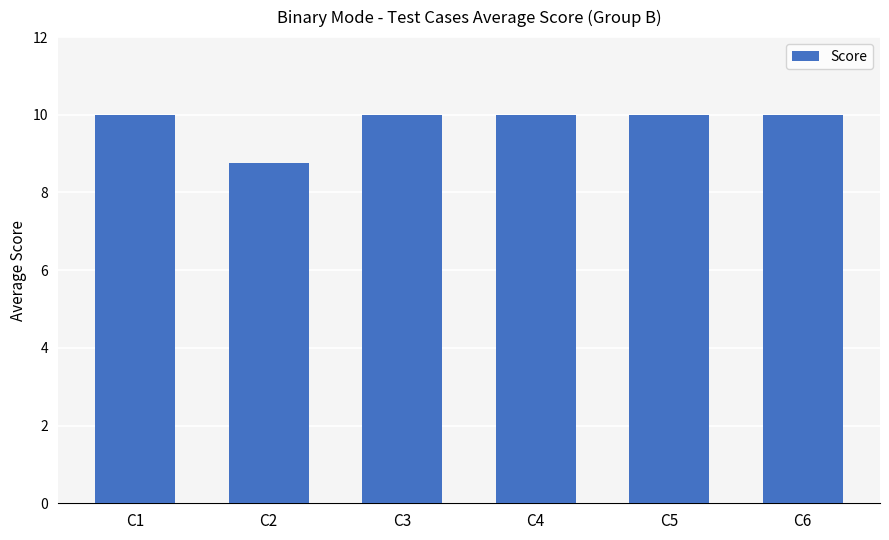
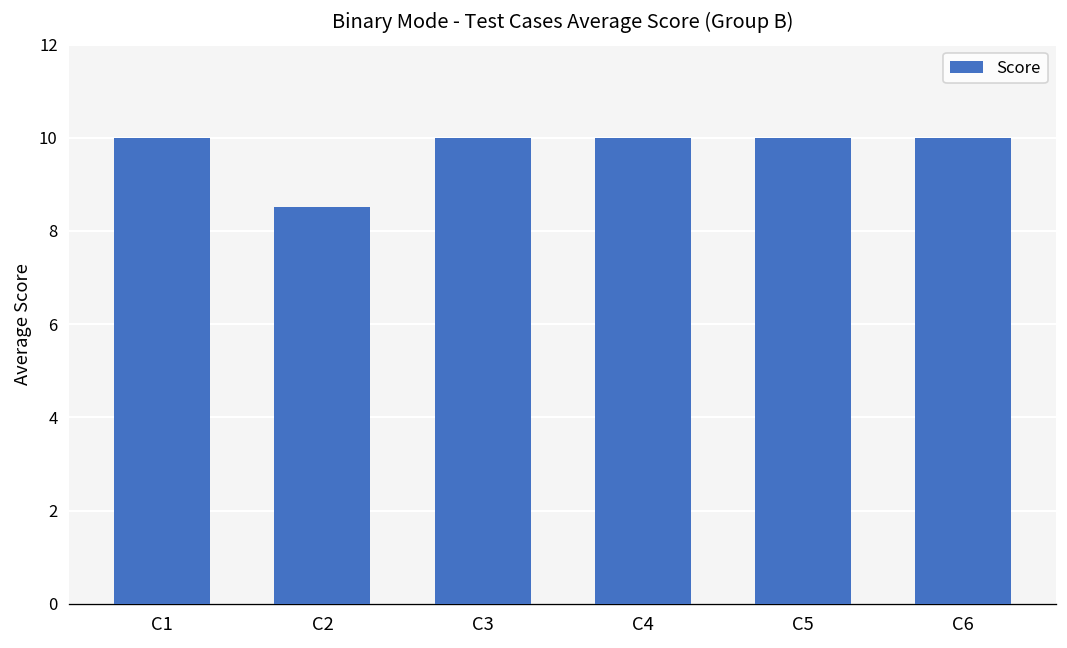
C2: 8.8 -> 8.5
